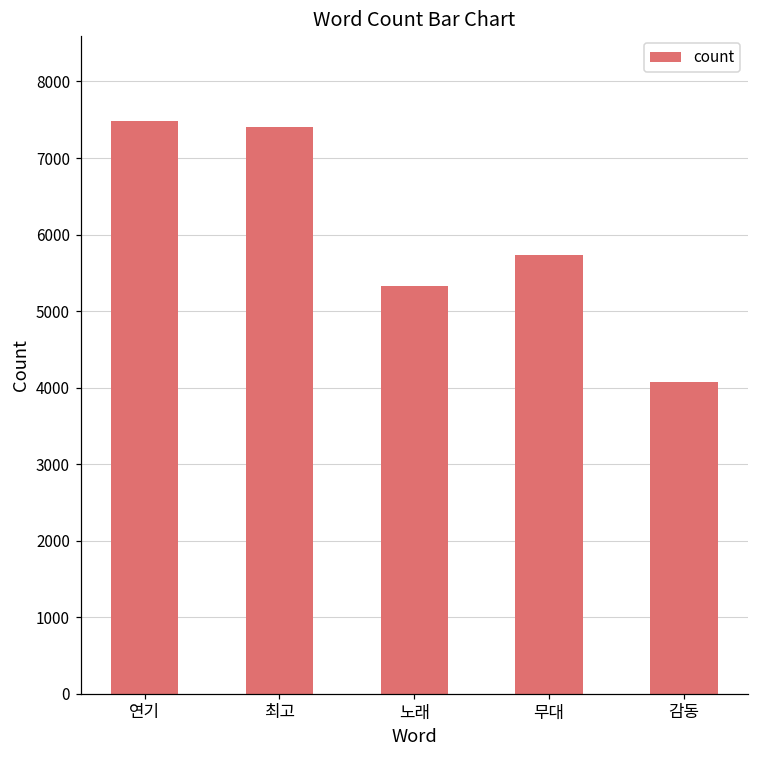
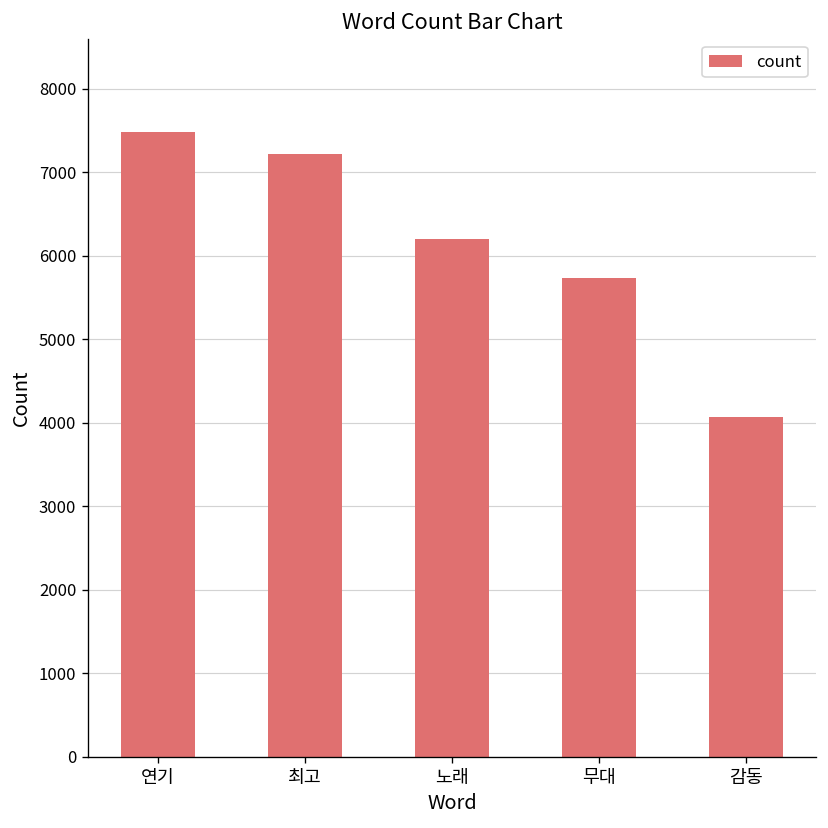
최고: 7400 -> 7200
노래: 5300 -> 6200
